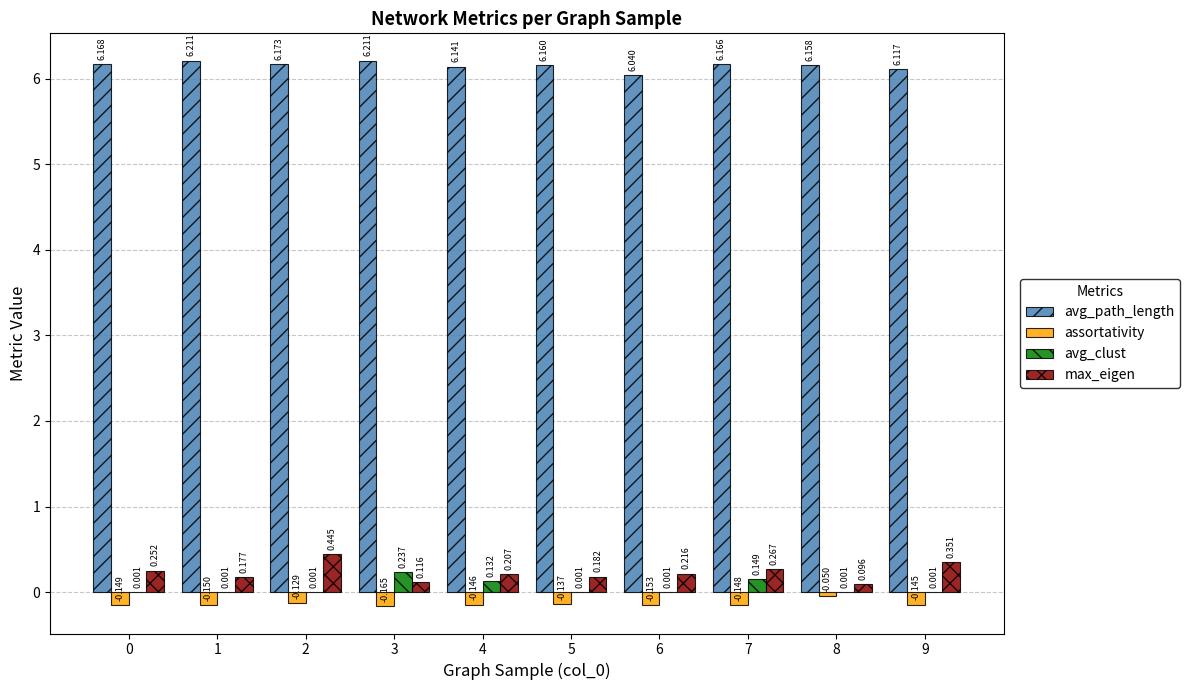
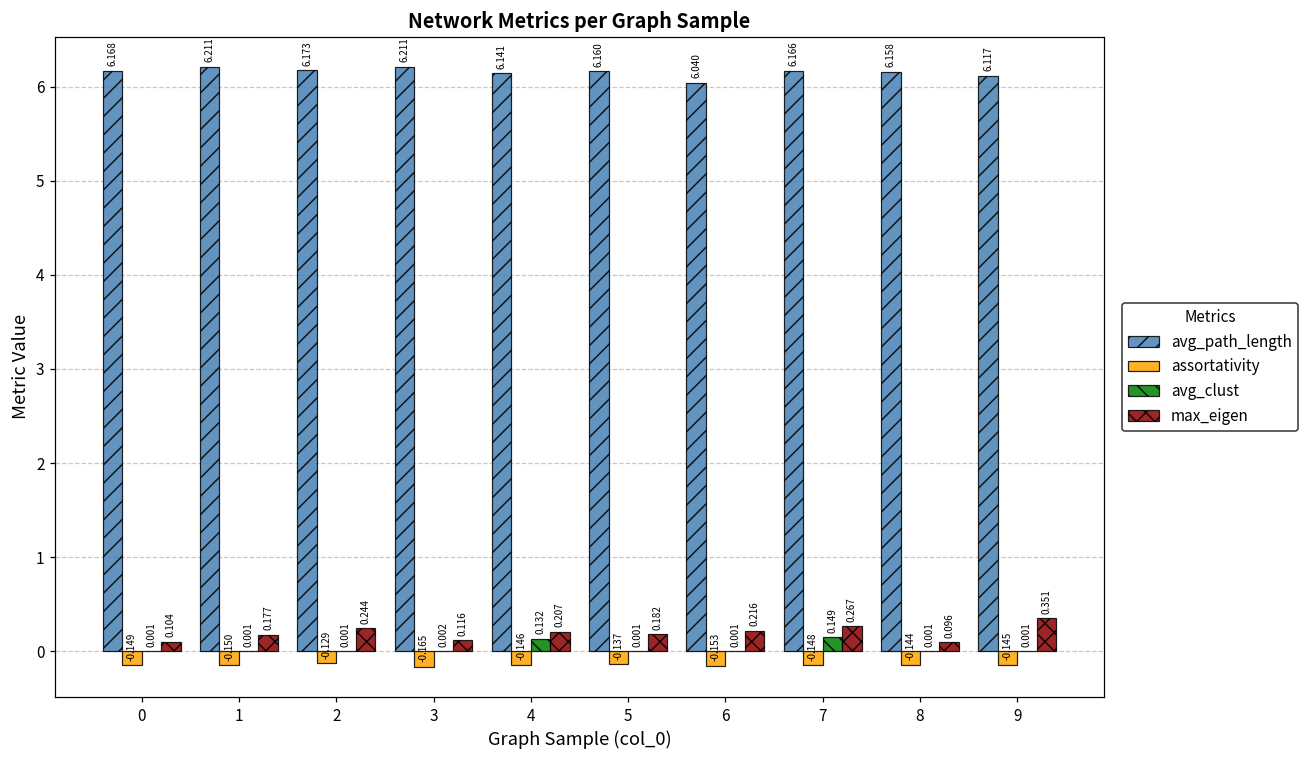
max_eigen, 0: 0.252 -> 0.104
max_eigen, 2: 0.445 -> 0.244
avg_clust, 3: 0.237 -> 0.002
assortativity, 8: -0.050 -> -0.144
